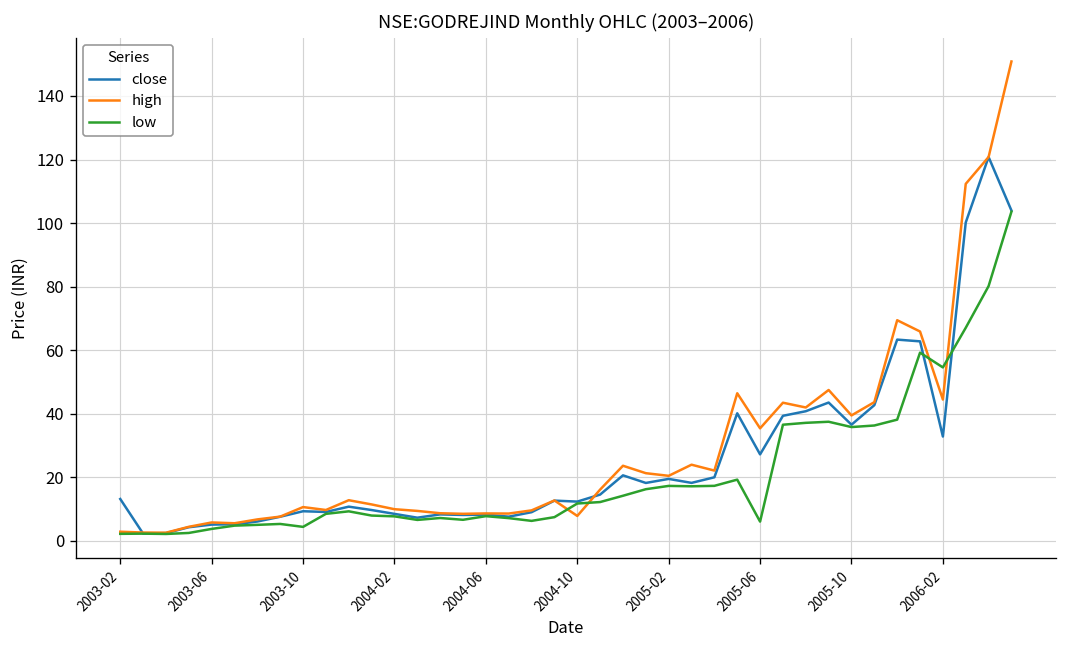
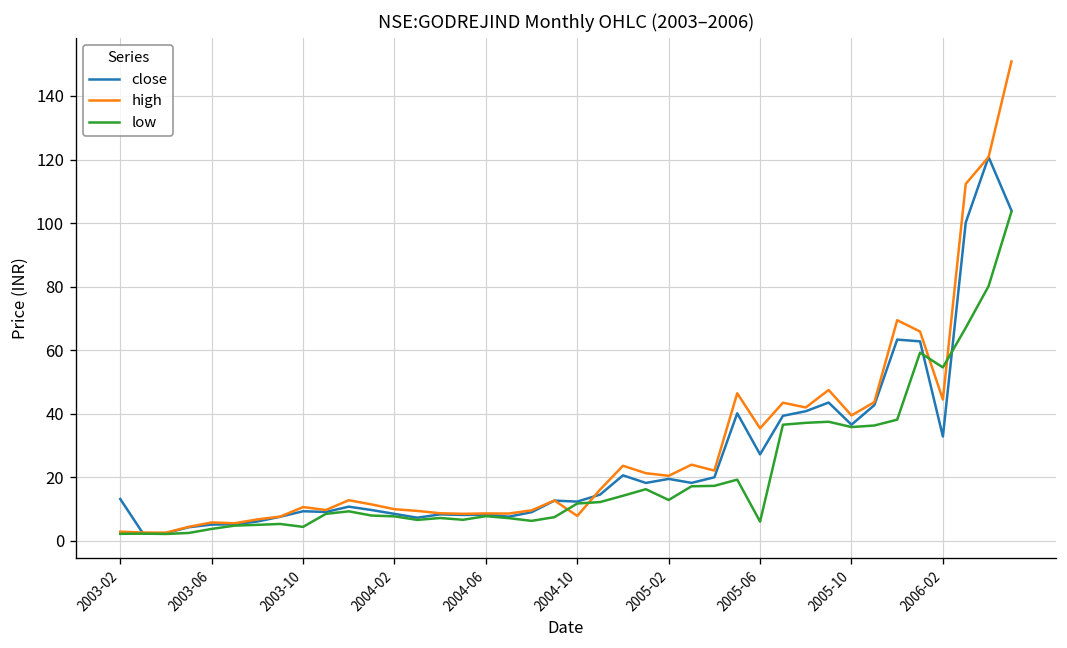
low, 2005-02: 17 -> 13
